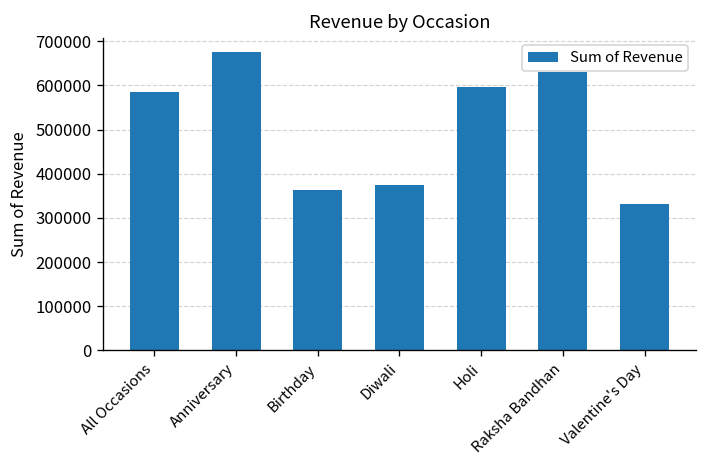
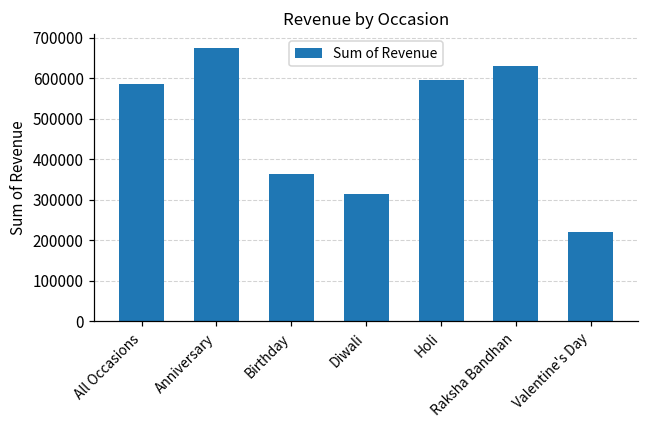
Diwali: 370000 -> 310000
Valentine's Day: 330000 -> 220000
